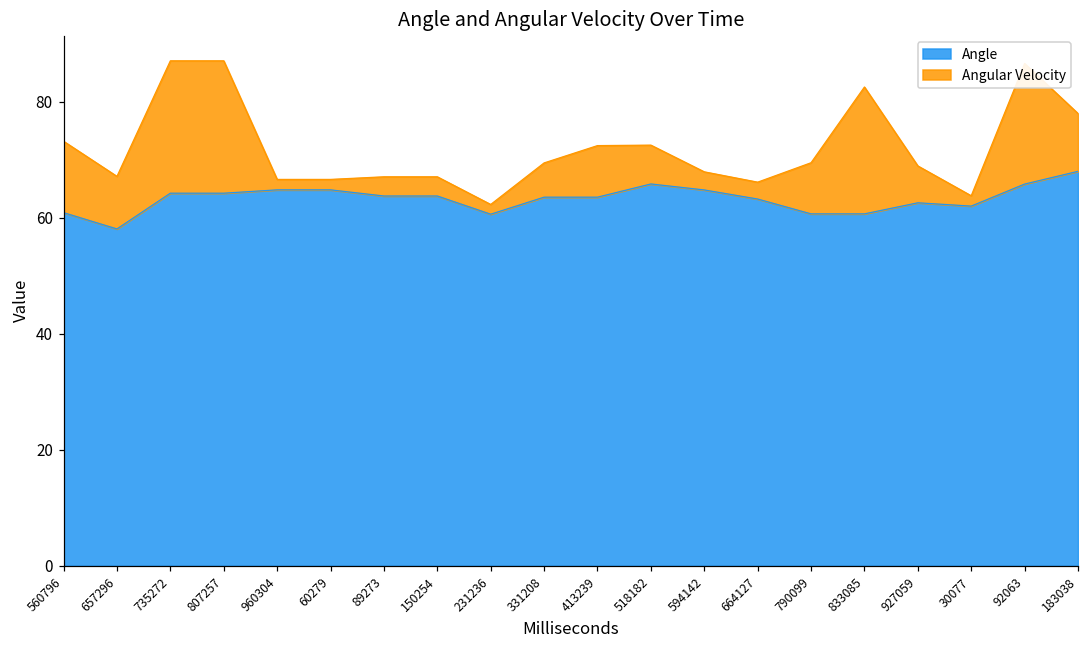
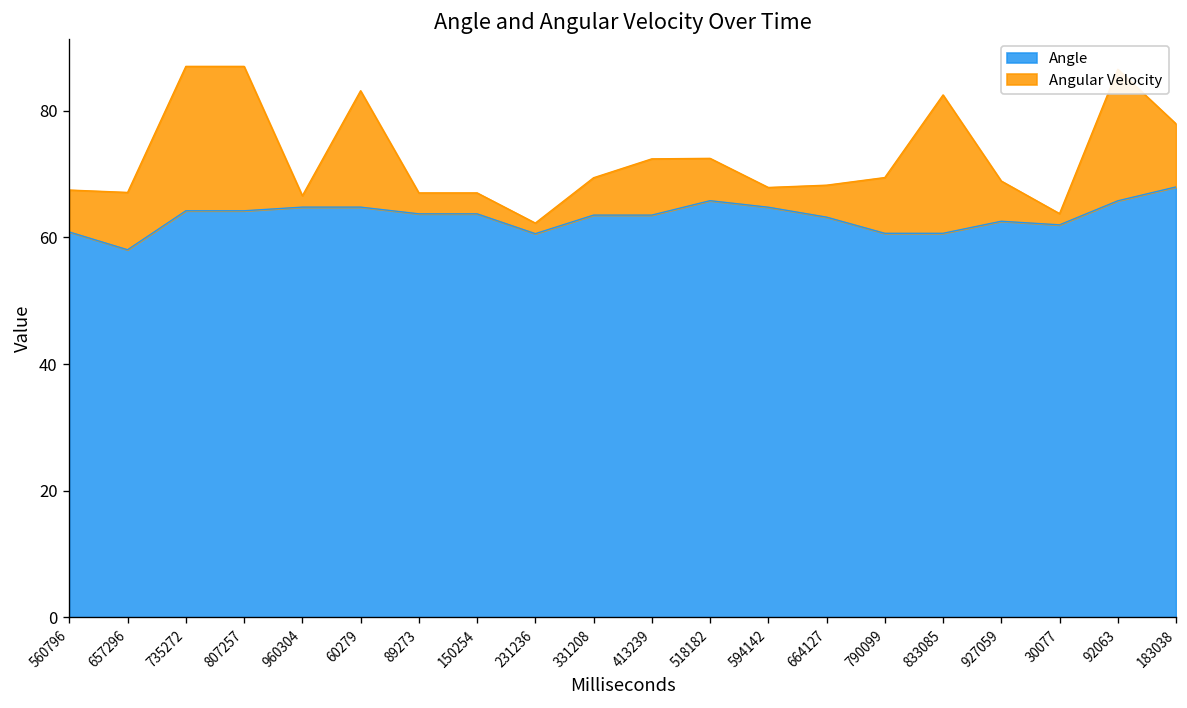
Angular Velocity, 560796: 12 -> 7
Angular Velocity, 60279: 2 -> 18
Angular Velocity, 664127: 3 -> 5
